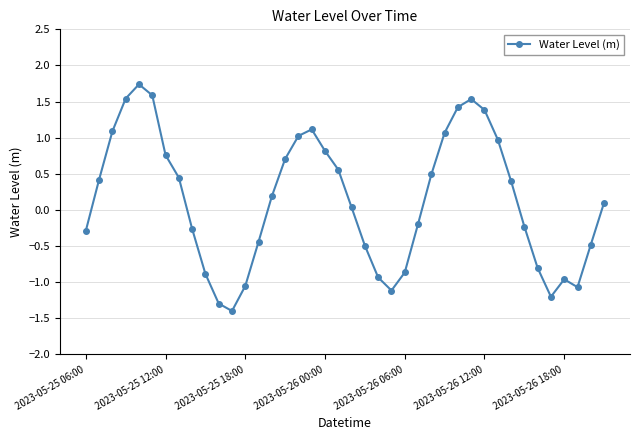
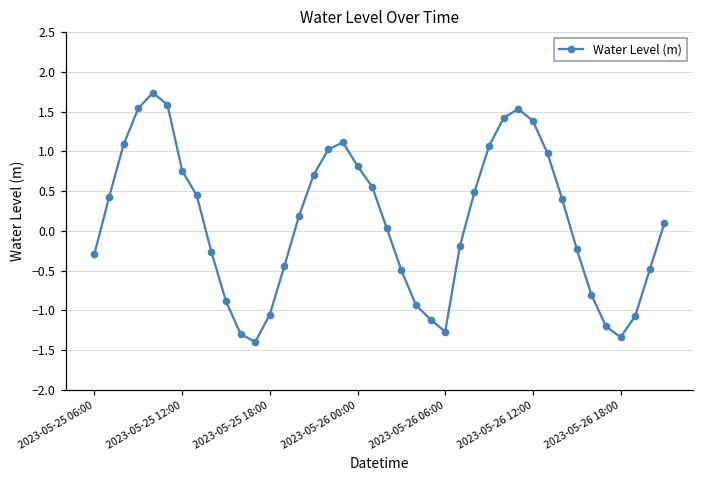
2023-05-26 06:00: -0.9 -> -1.3
2023-05-26 18:00: -1.0 -> -1.3
